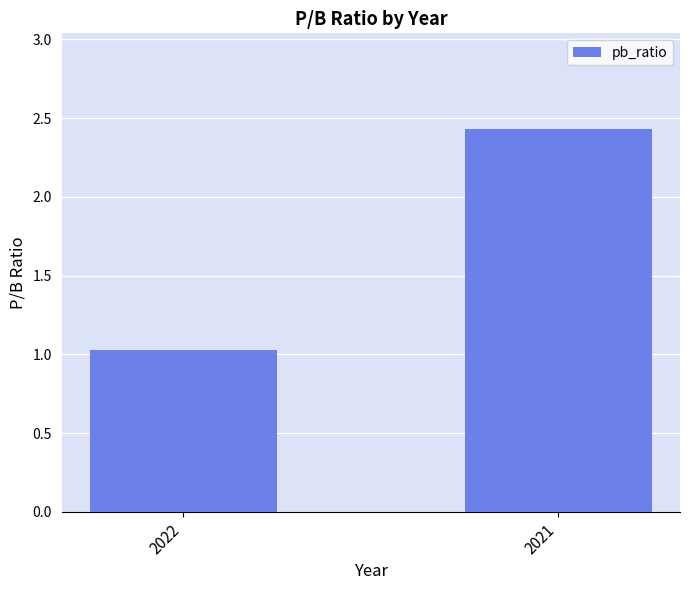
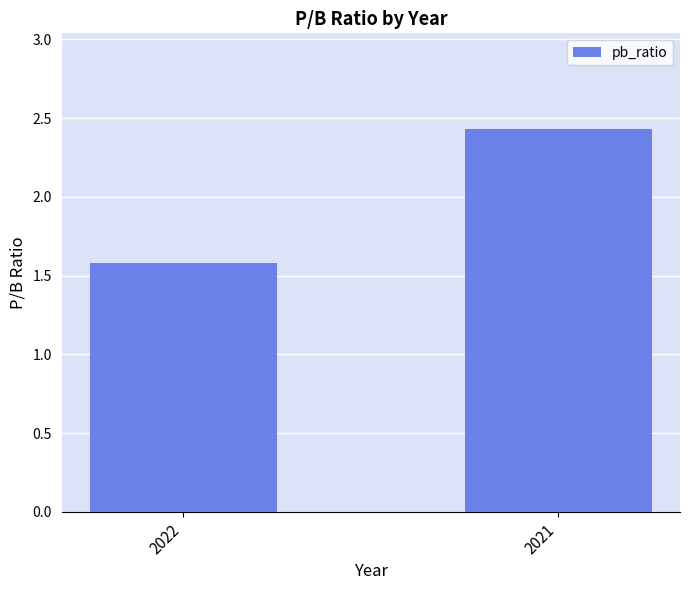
2022: 1.03 -> 1.58
